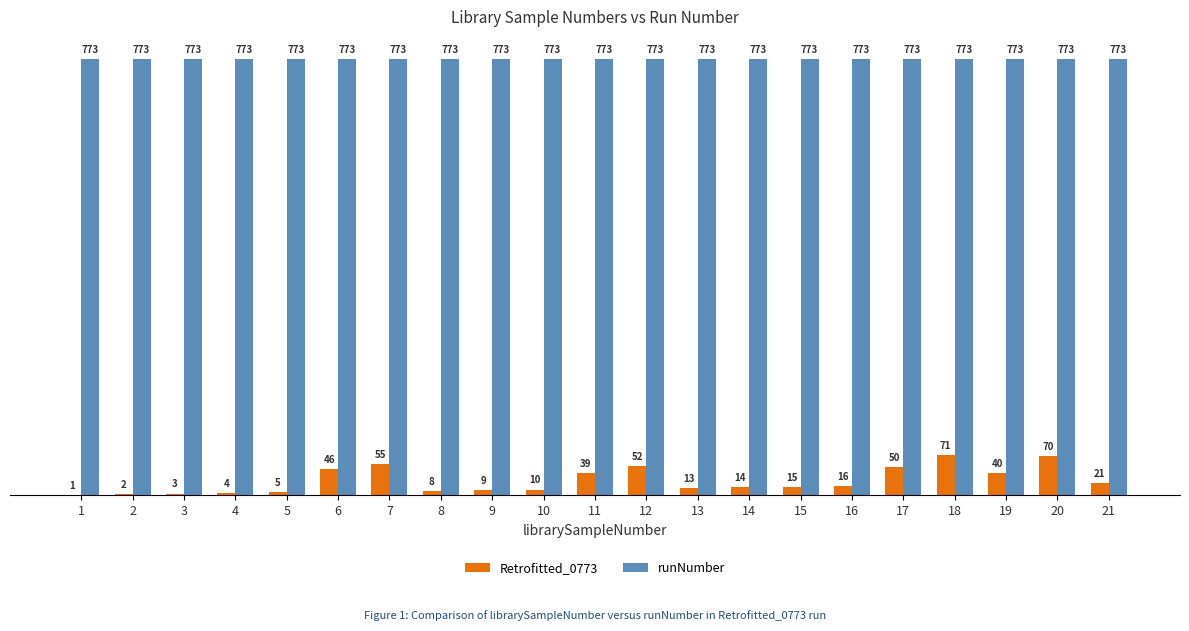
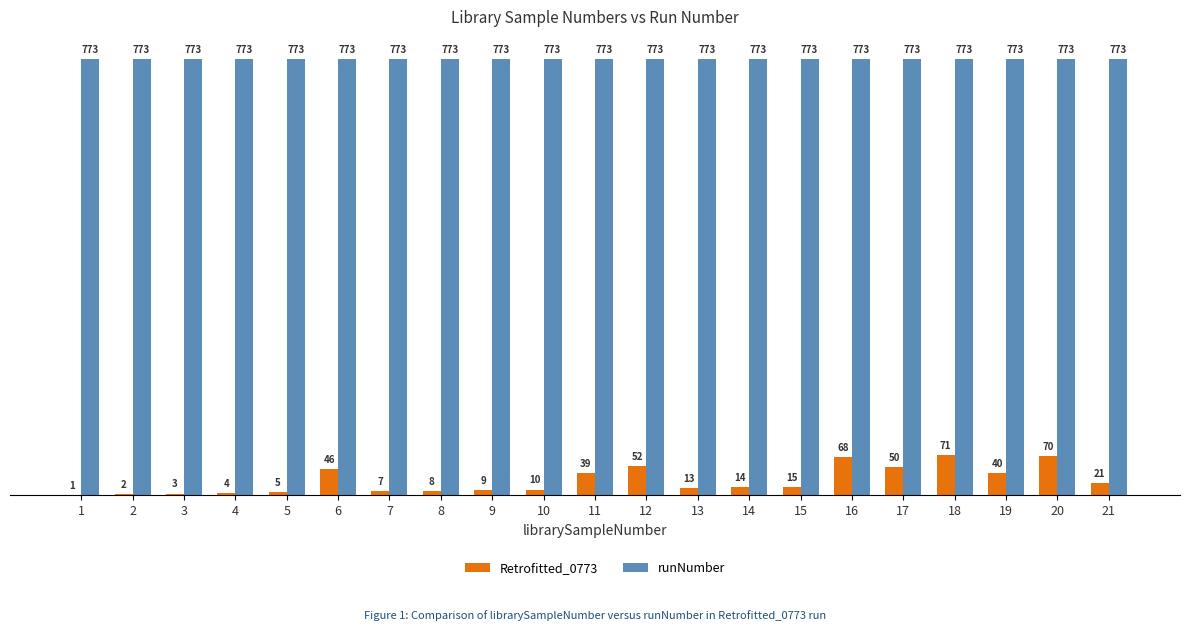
Retrofitted_0773, 7: 55 -> 7
Retrofitted_0773, 16: 16 -> 68
